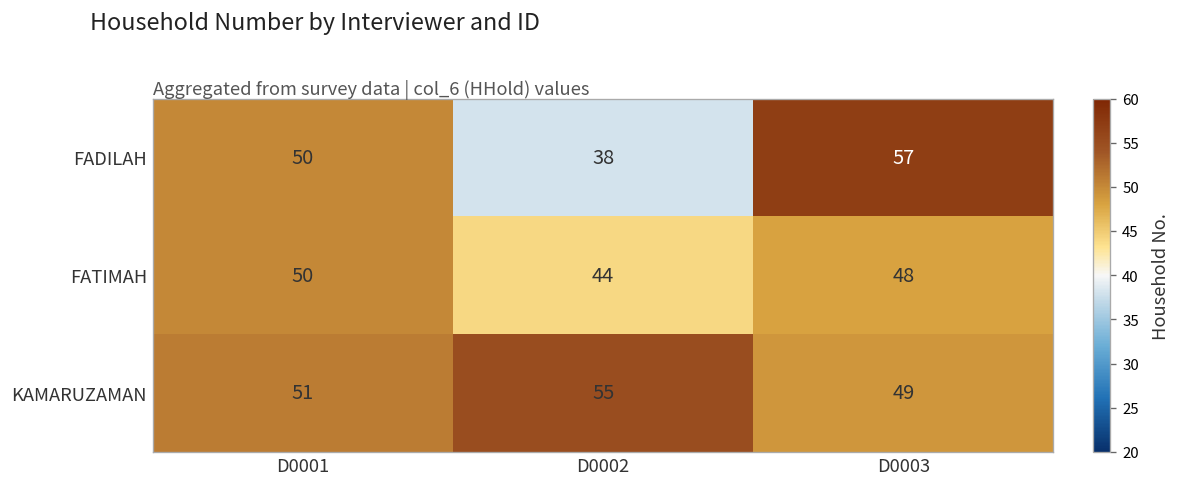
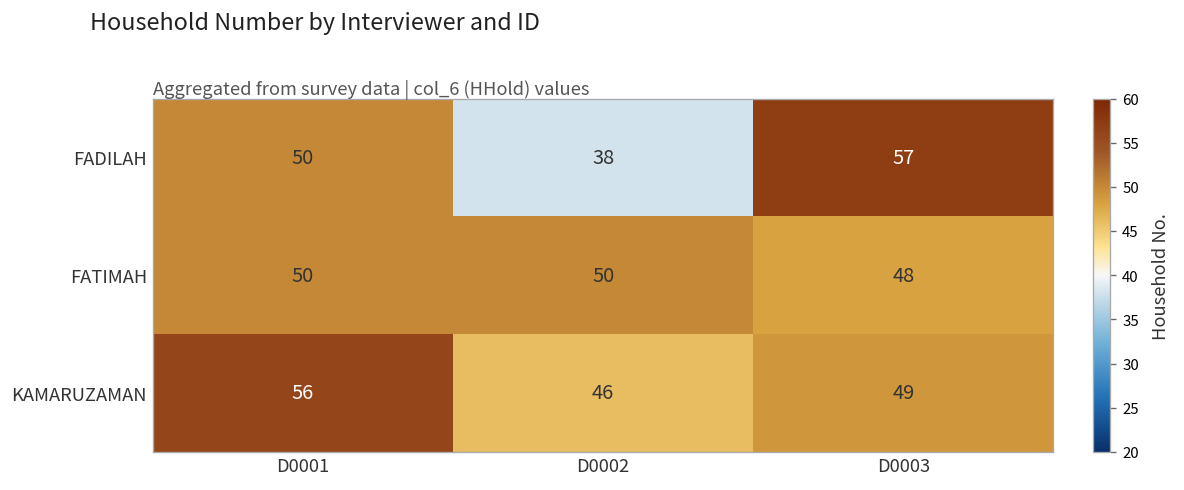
FATIMAH, D0002: 44 -> 50
KAMARUZAMAN, D0001: 51 -> 56
KAMARUZAMAN, D0002: 55 -> 46
